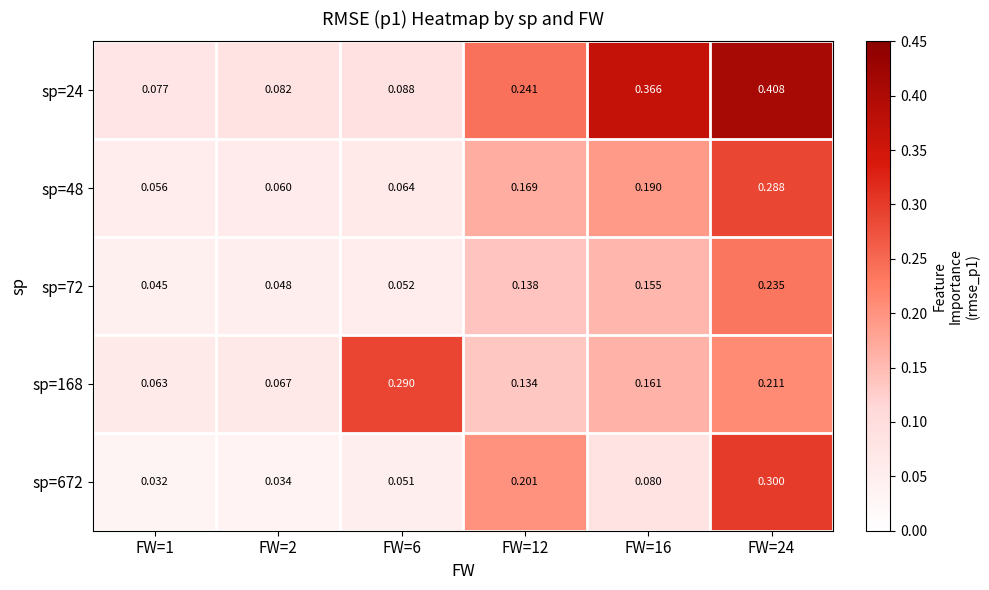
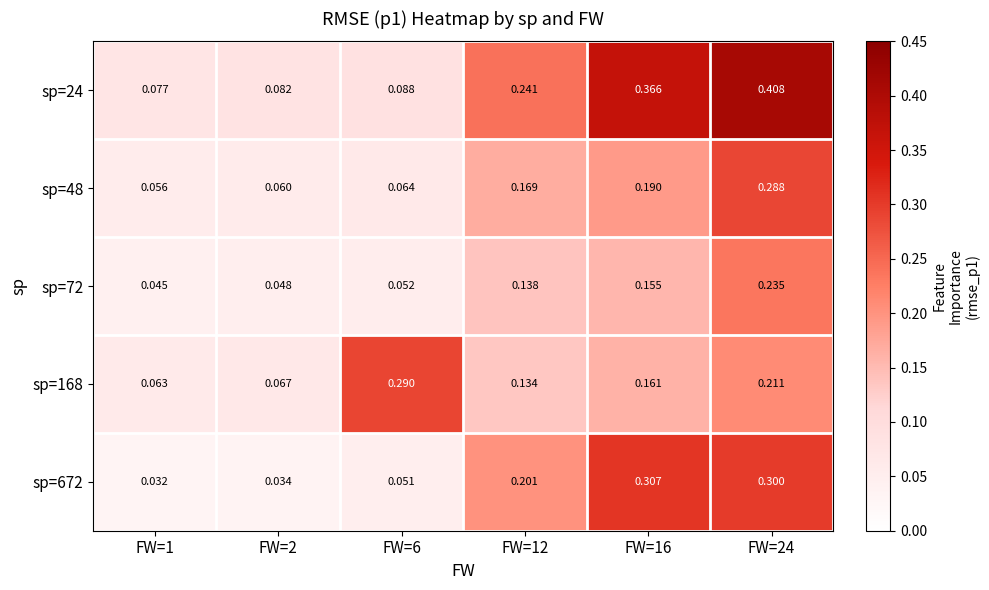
sp=672, FW=16: 0.080 -> 0.307
